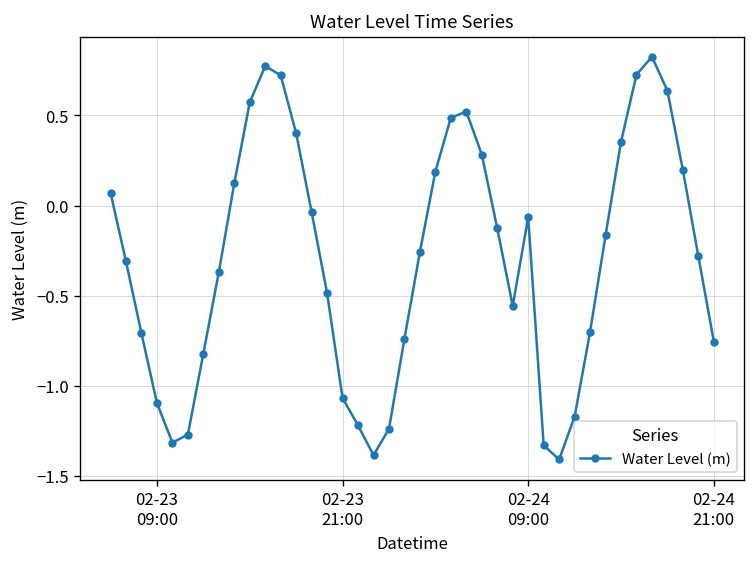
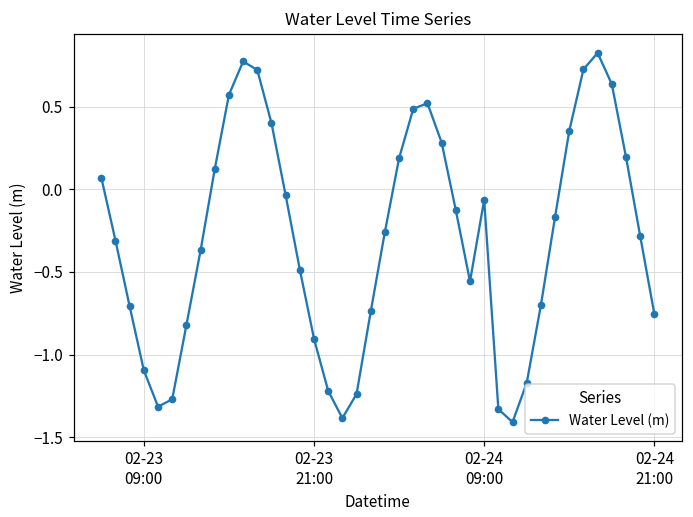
02-23 21:00: -1.07 -> -0.90
